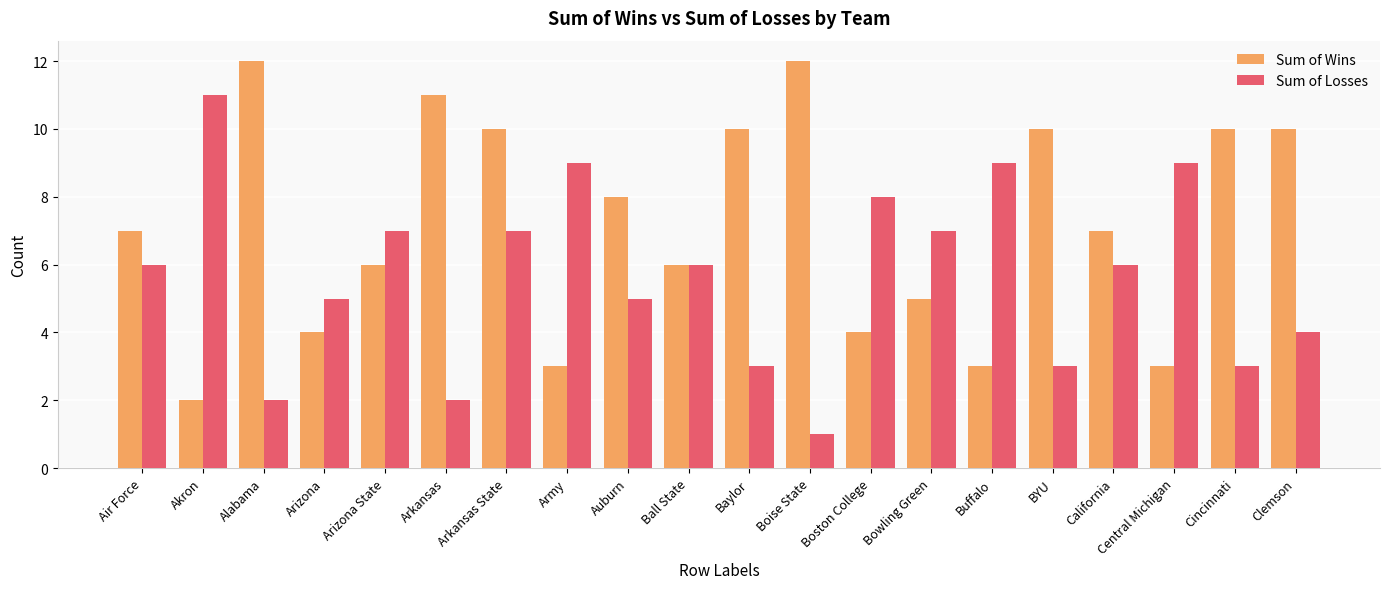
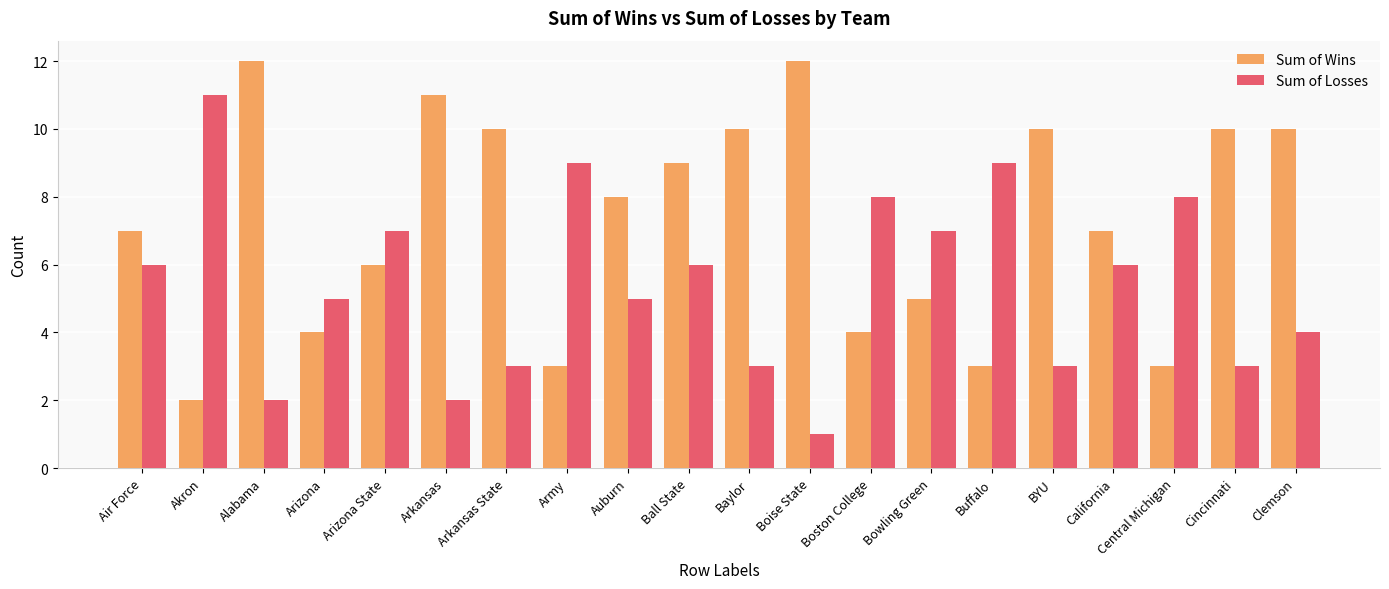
Sum of Losses, Arkansas State: 7 -> 3
Sum of Wins, Ball State: 6 -> 9
Sum of Losses, Central Michigan: 9 -> 8
